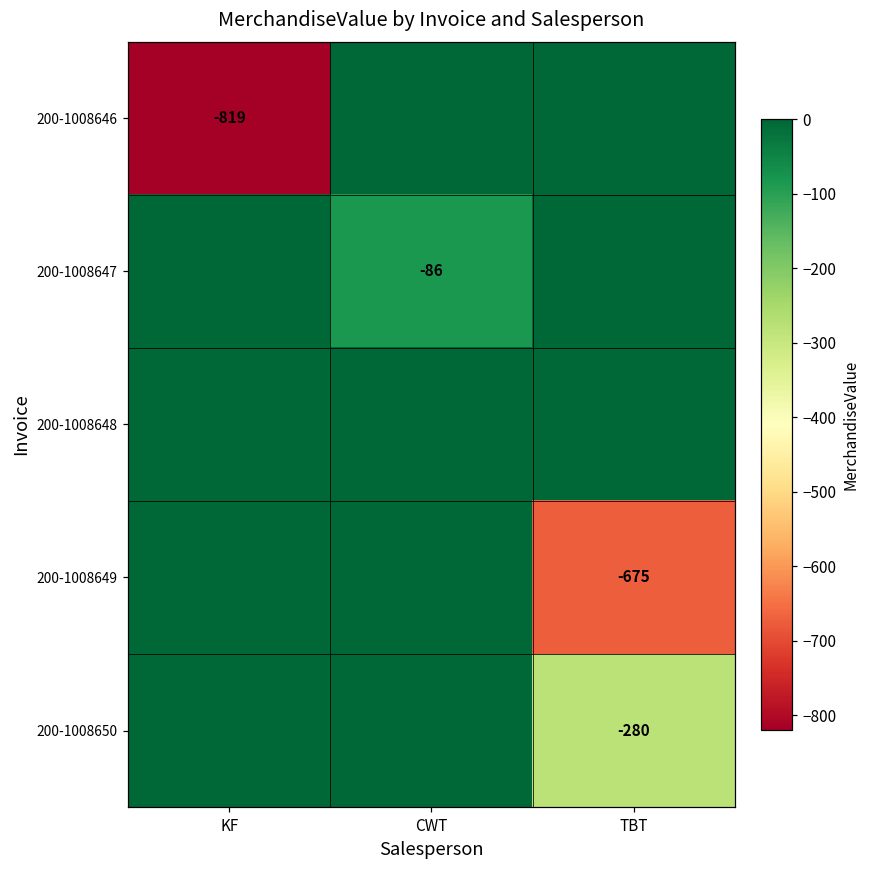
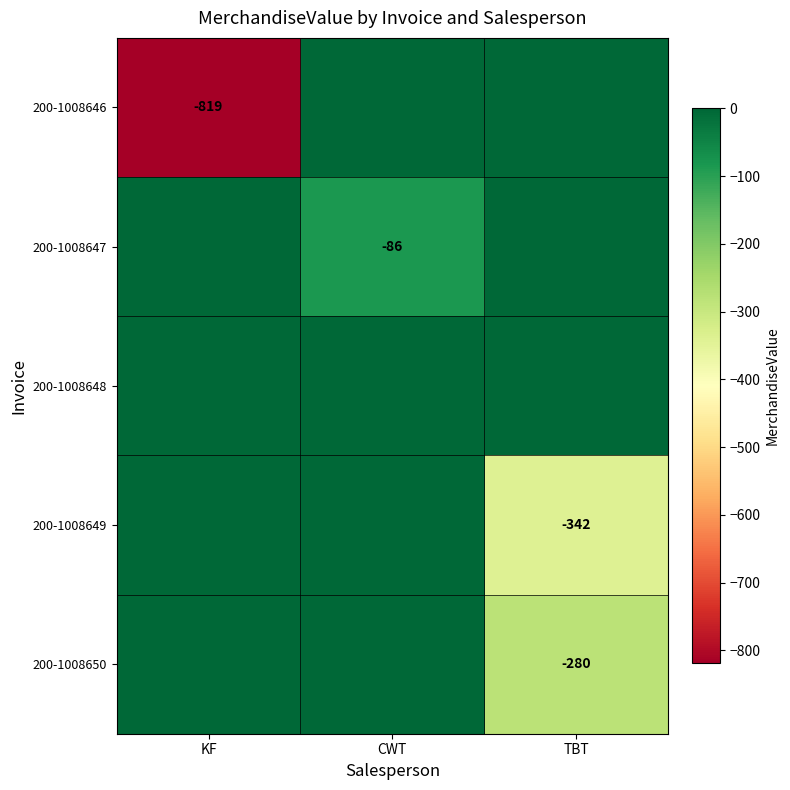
200-1008649, TBT: -675 -> -342
